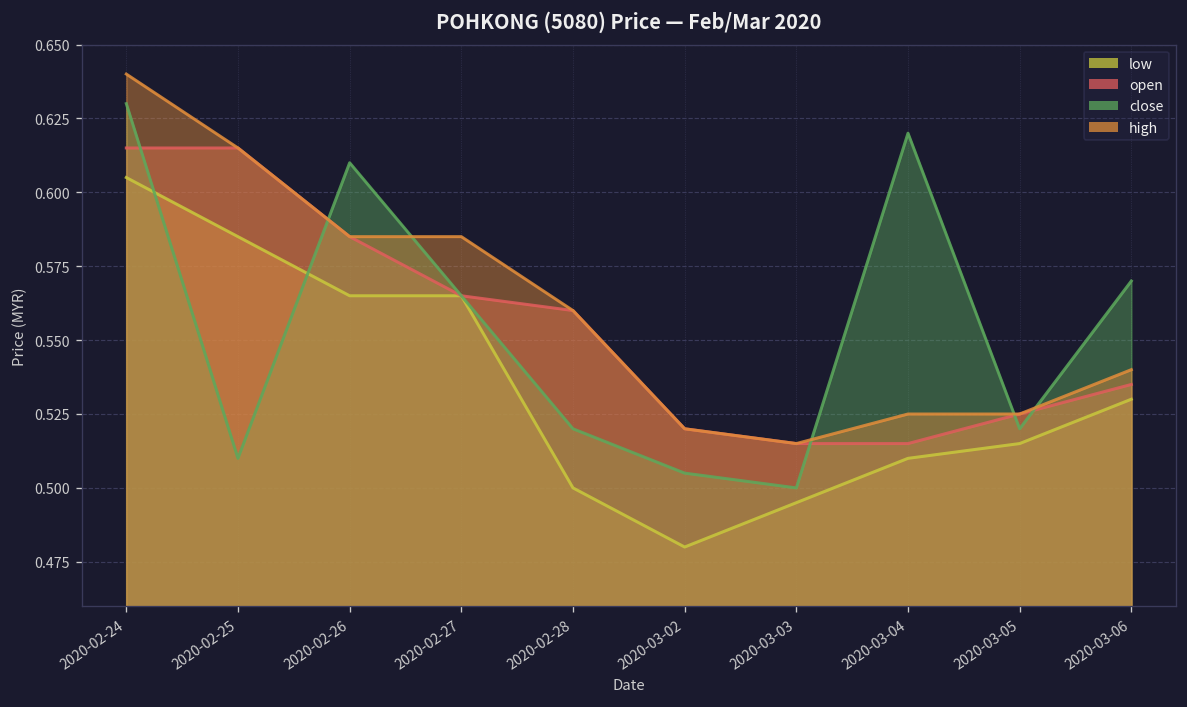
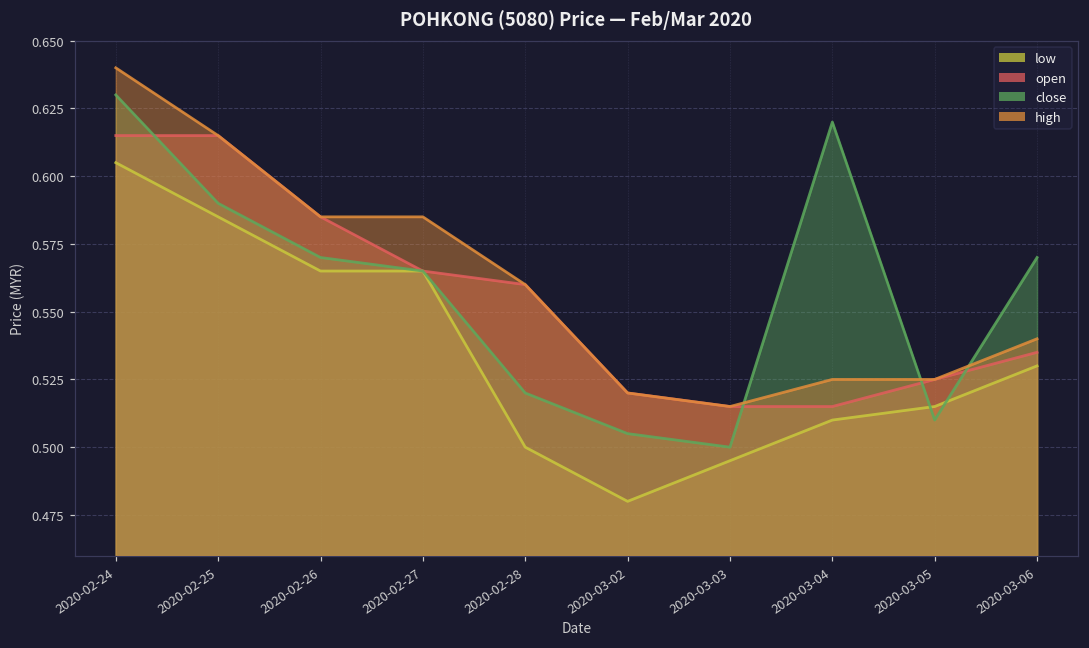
close, 2020-02-25: 0.51 -> 0.59
close, 2020-02-26: 0.61 -> 0.57
close, 2020-03-05: 0.52 -> 0.51
